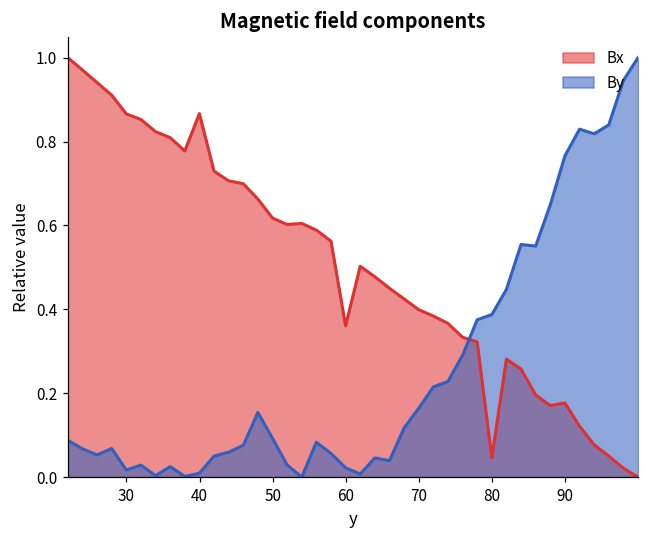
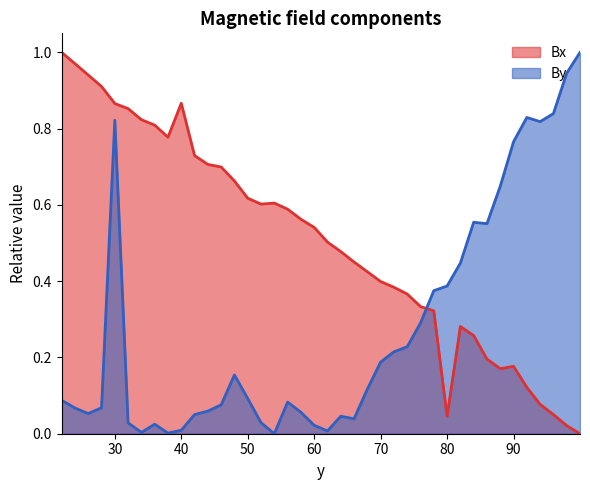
By, 30: 0.02 -> 0.82
Bx, 60: 0.36 -> 0.54
By, 70: 0.16 -> 0.19
